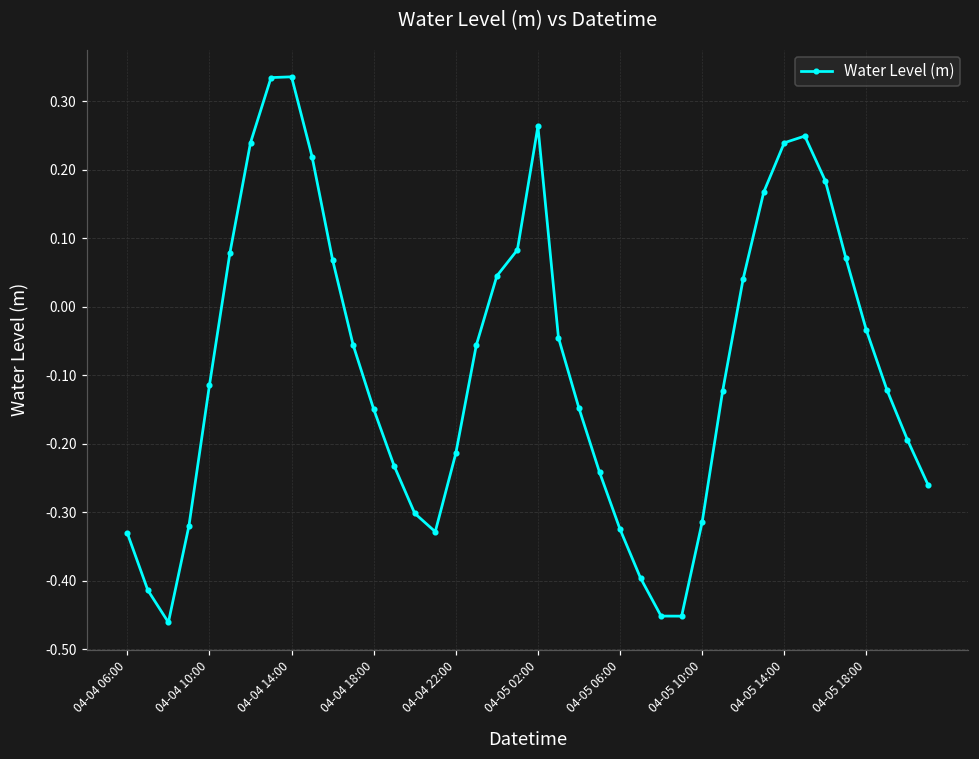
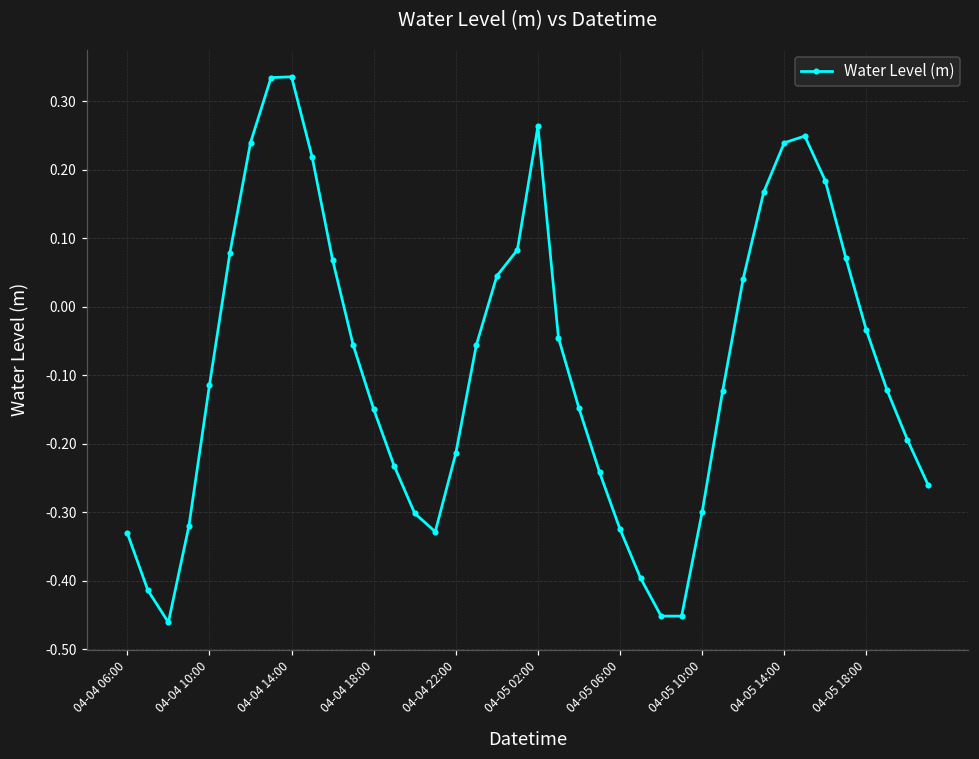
04-05 10:00: -0.31 -> -0.30
